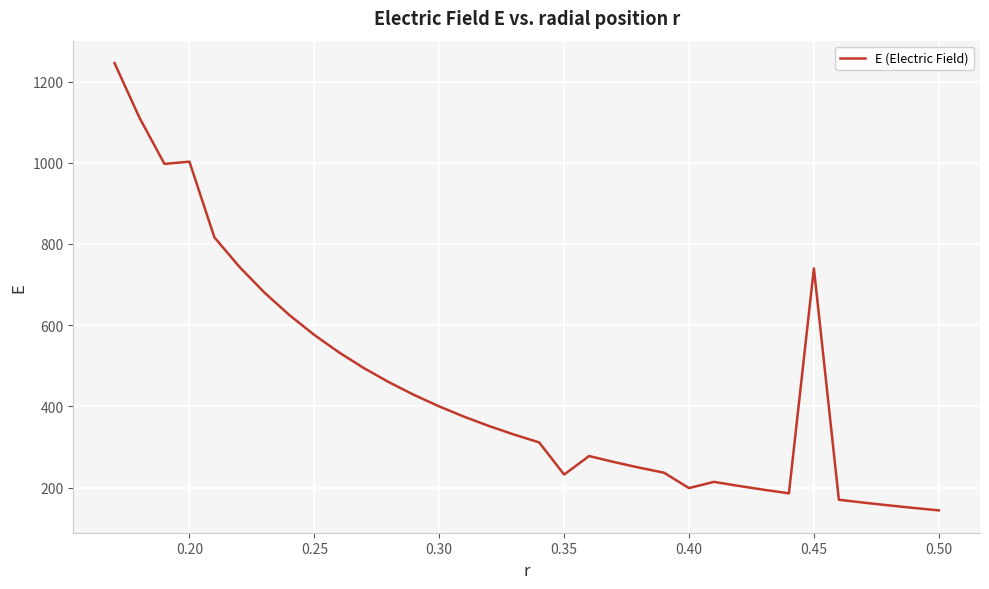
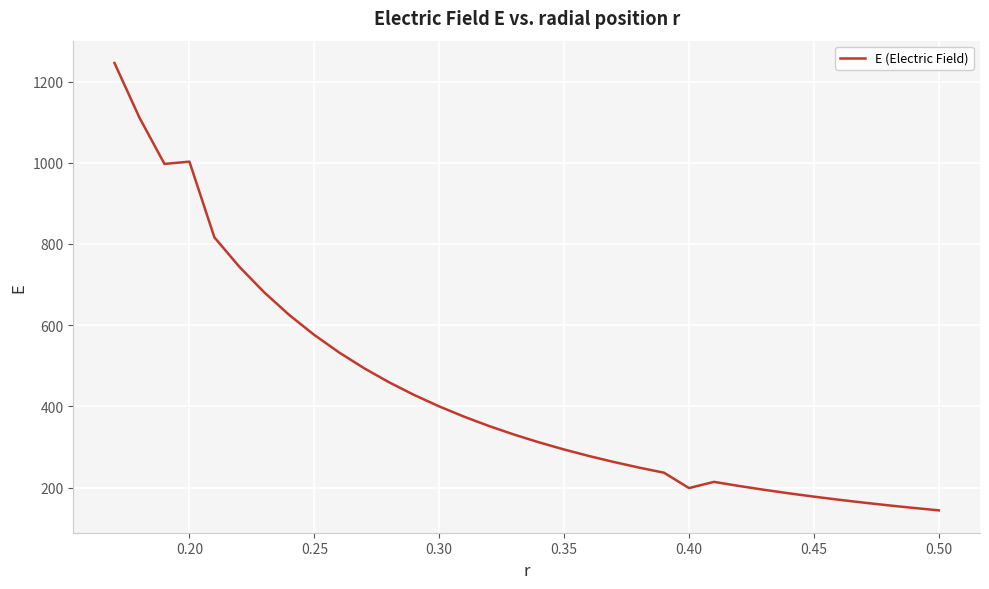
0.35: 230 -> 290
0.45: 740 -> 180
